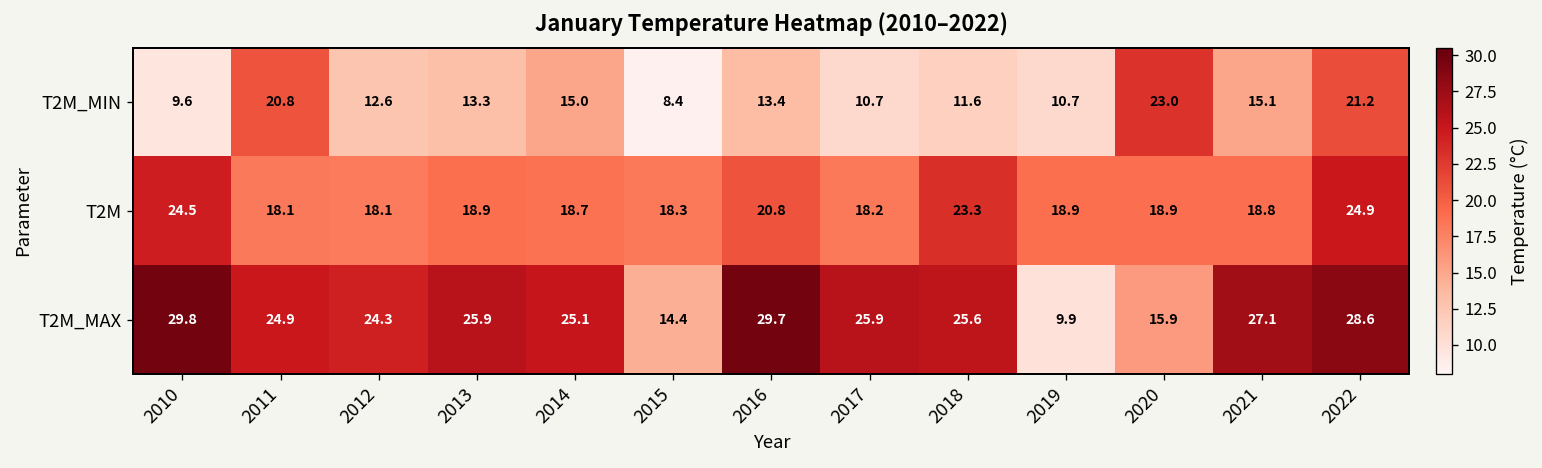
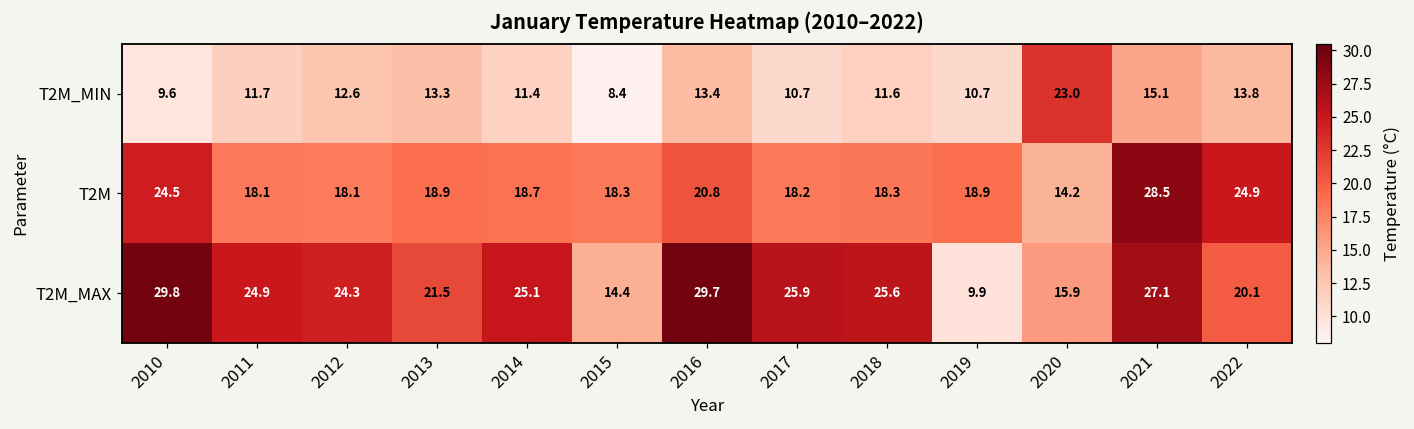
T2M_MIN, 2011: 20.8 -> 11.7
T2M_MIN, 2014: 15.0 -> 11.4
T2M_MIN, 2022: 21.2 -> 13.8
T2M, 2018: 23.3 -> 18.3
T2M, 2020: 18.9 -> 14.2
T2M, 2021: 18.8 -> 28.5
T2M_MAX, 2013: 25.9 -> 21.5
T2M_MAX, 2022: 28.6 -> 20.1
